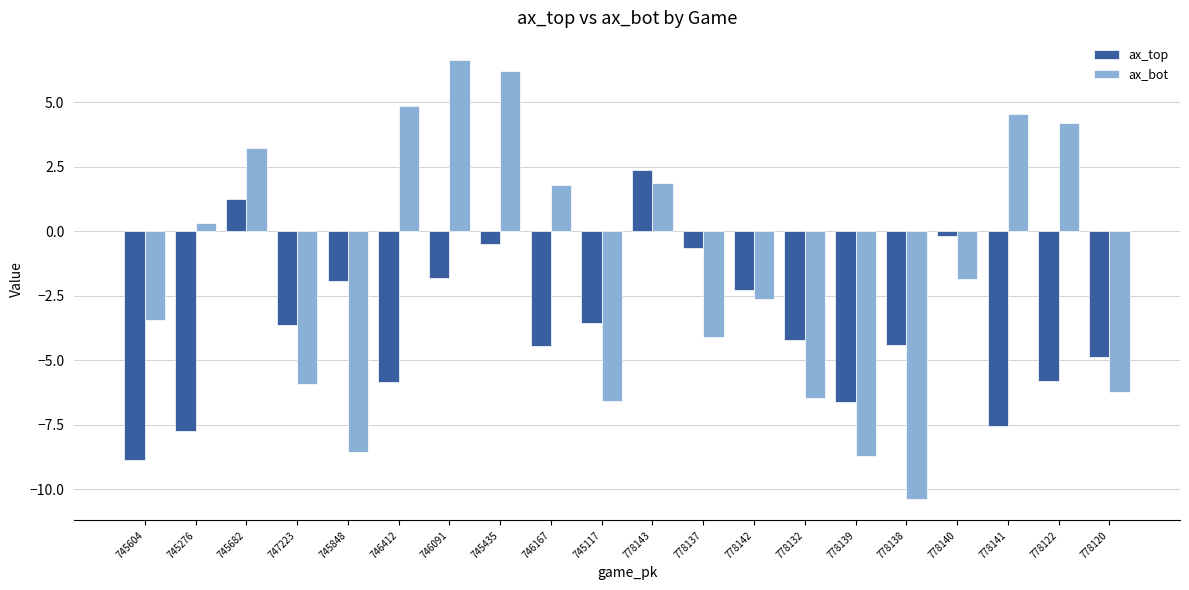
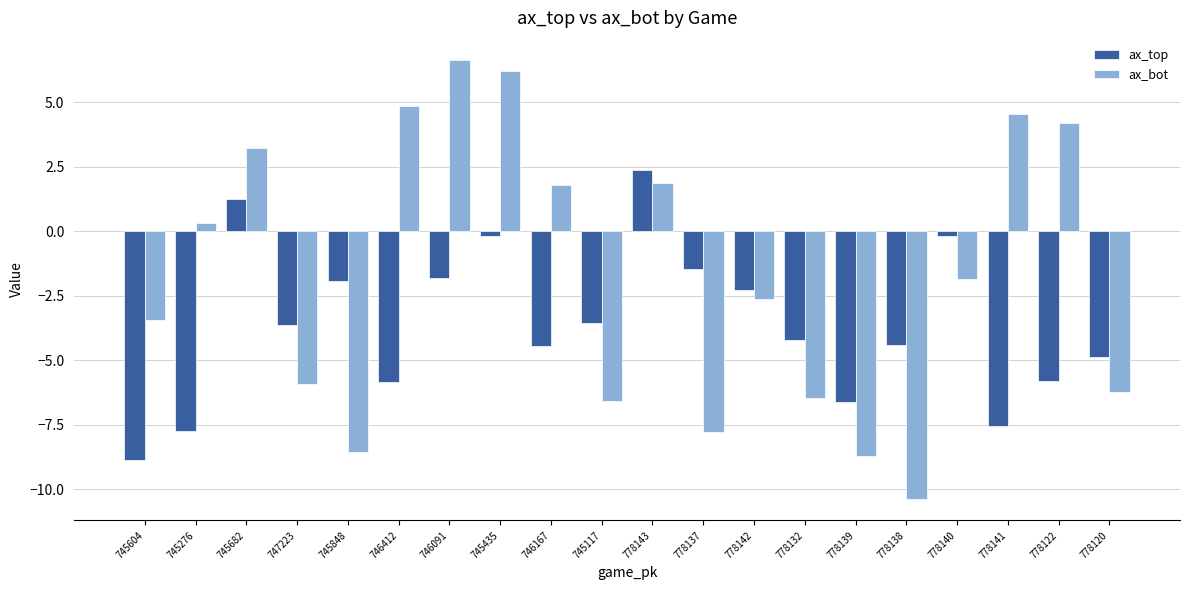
ax_top, 745435: -0.5 -> -0.2
ax_top, 778137: -0.6 -> -1.5
ax_bot, 778137: -4.1 -> -7.8
